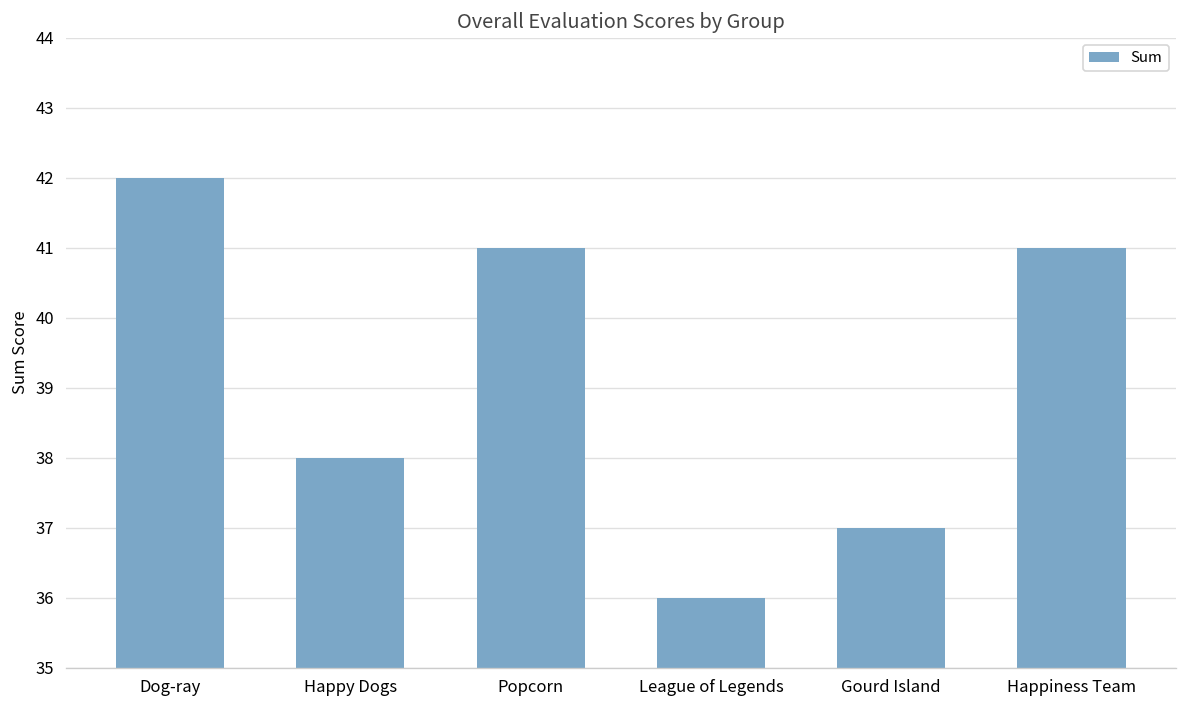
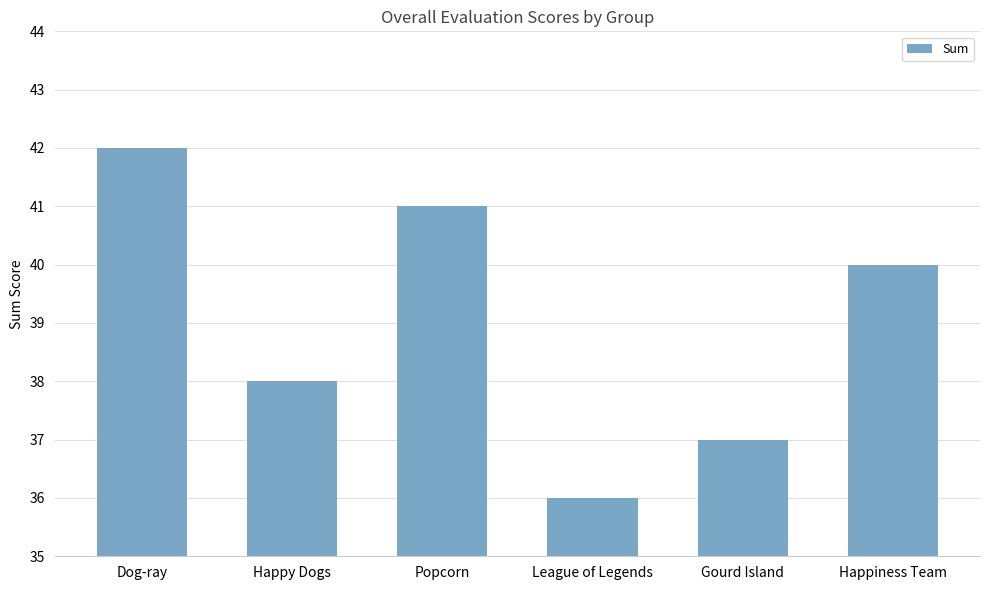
Happiness Team: 41 -> 40
